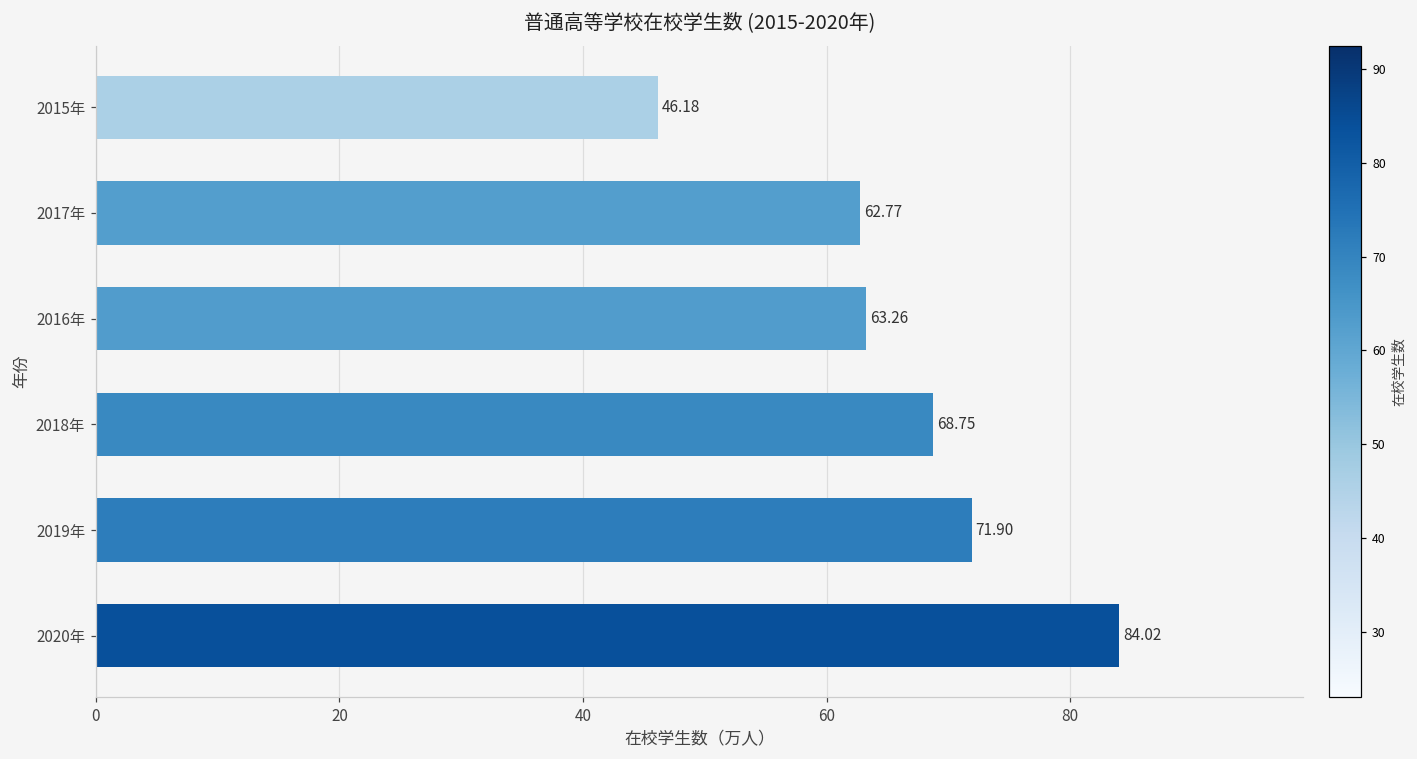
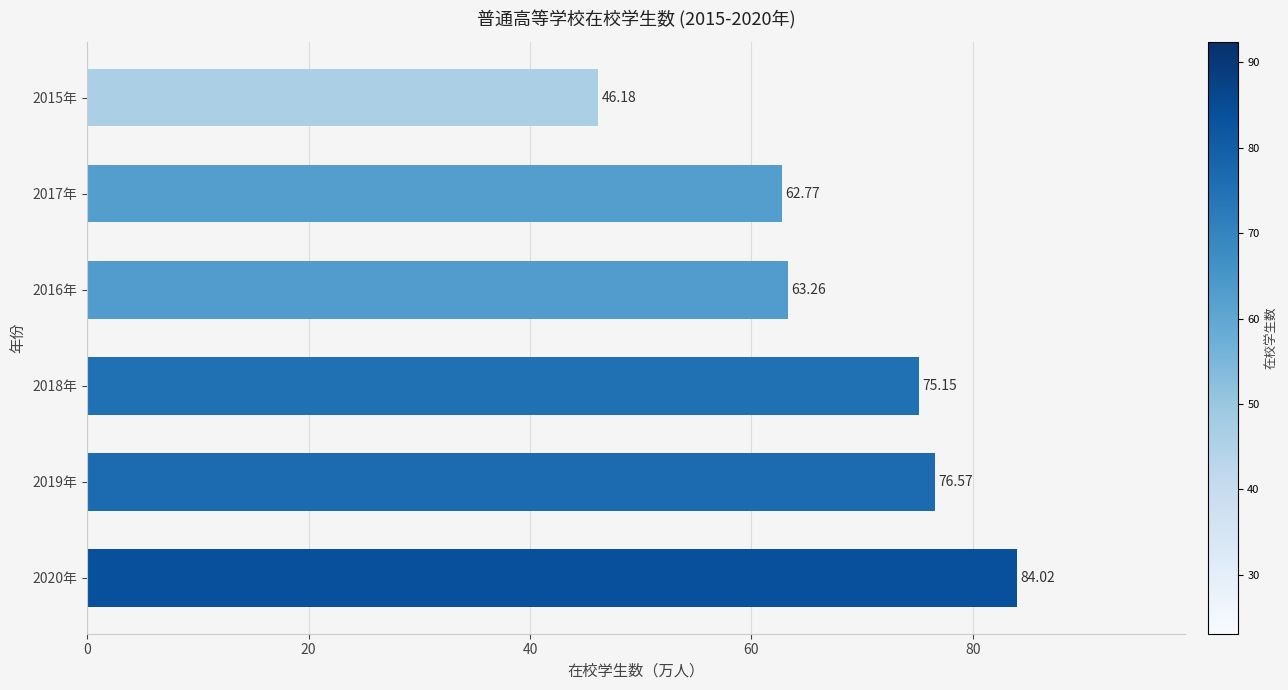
2018年: 68.75 -> 75.15
2019年: 71.90 -> 76.57
